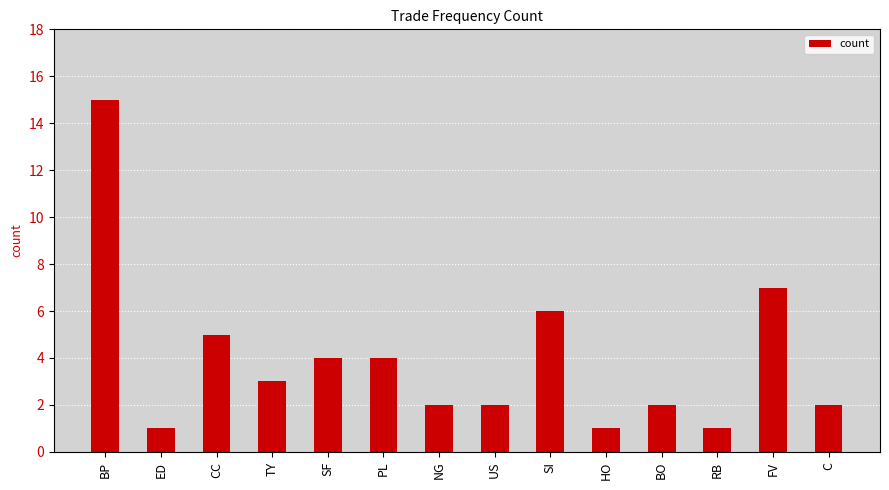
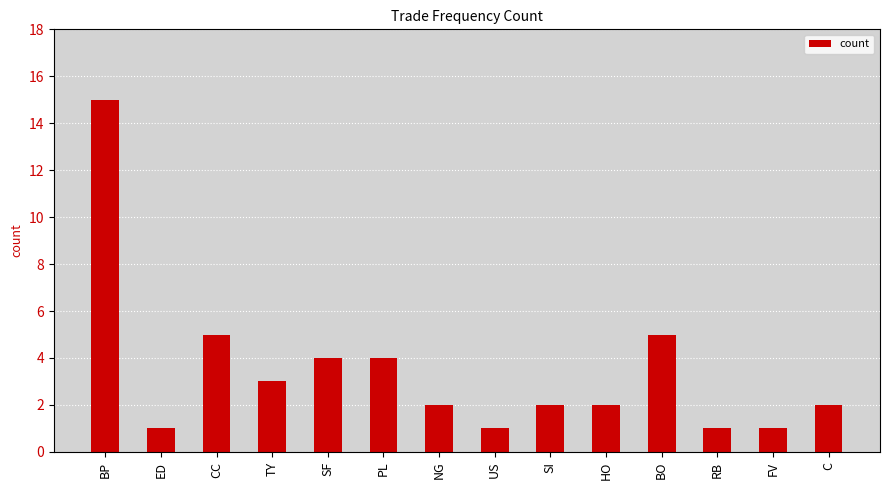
US: 2 -> 1
SI: 6 -> 2
HO: 1 -> 2
BO: 2 -> 5
FV: 7 -> 1
